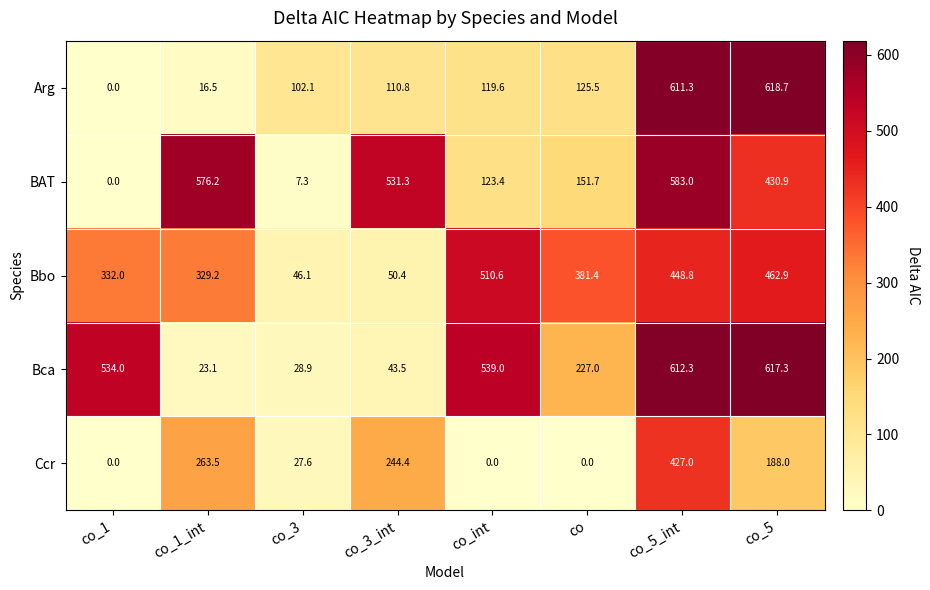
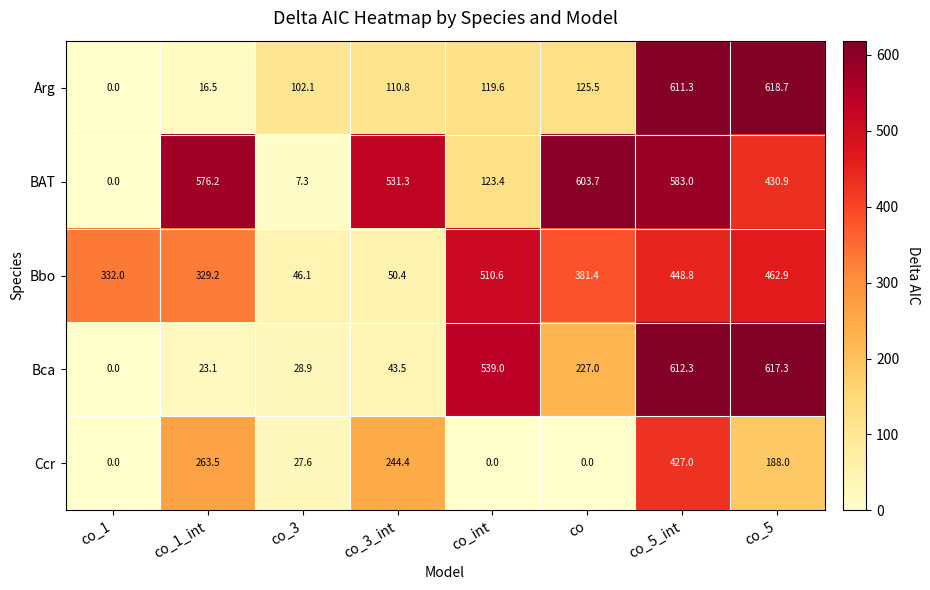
BAT, co: 151.7 -> 603.7
Bca, co_1: 534.0 -> 0.0
